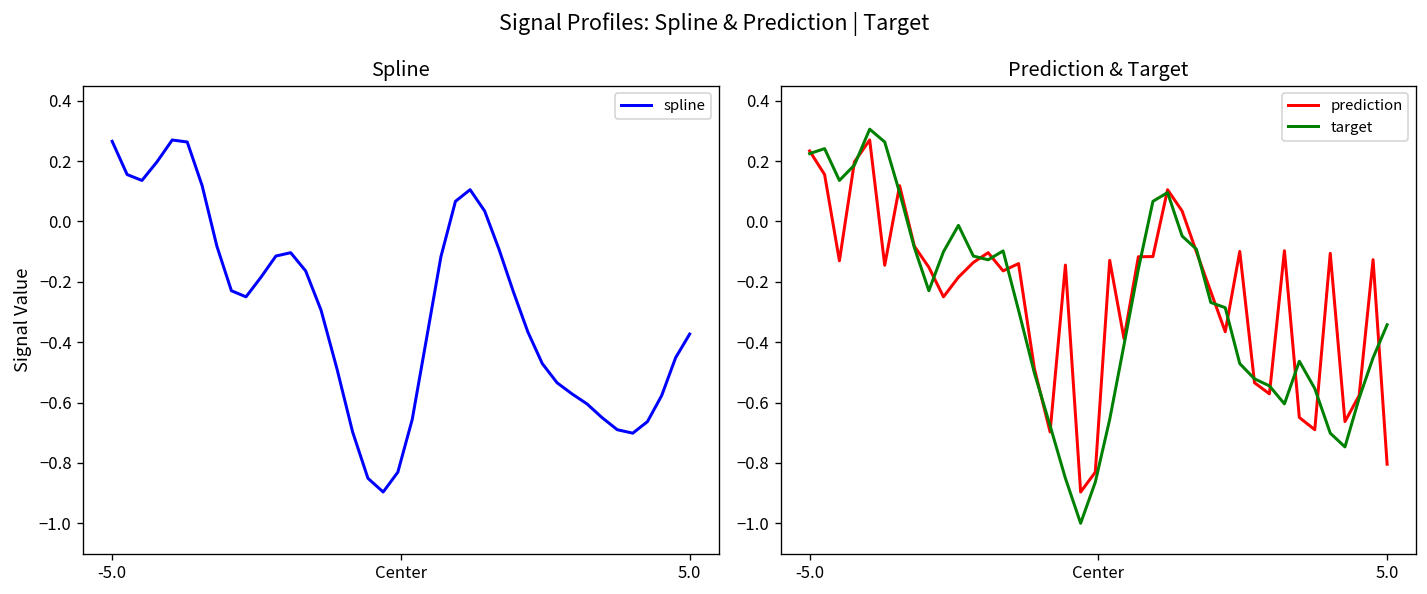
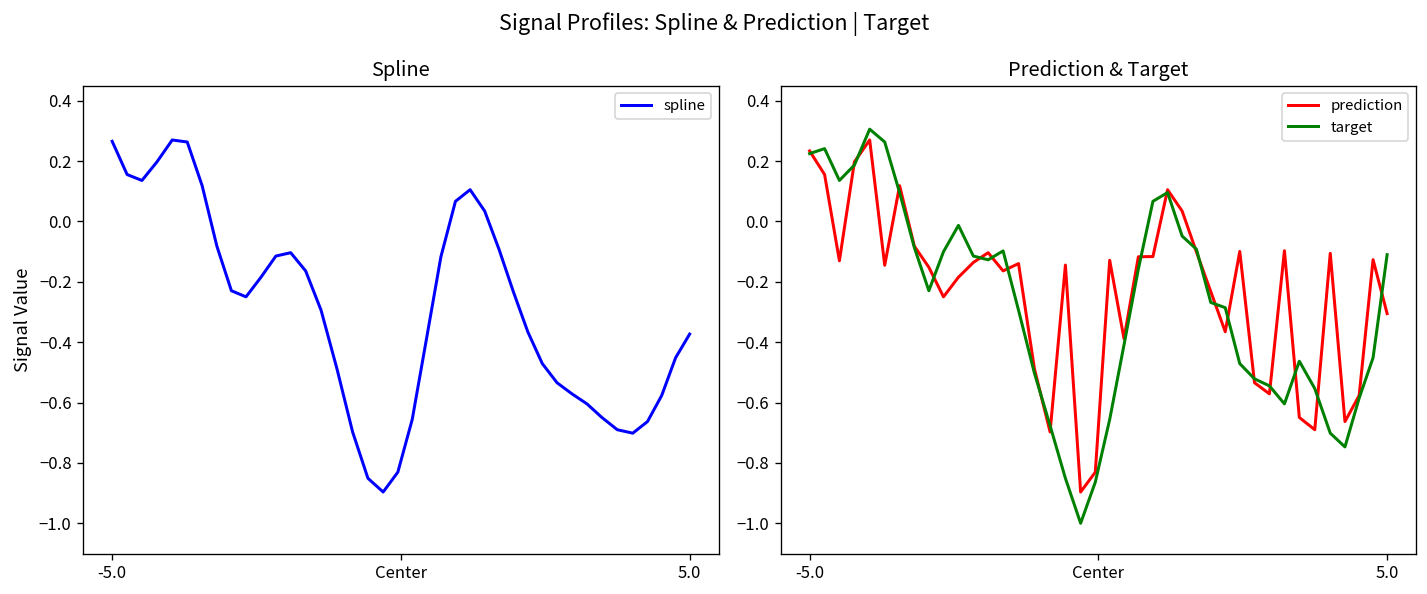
Prediction & Target, prediction, 5.0: -0.80 -> -0.31
Prediction & Target, target, 5.0: -0.34 -> -0.11
